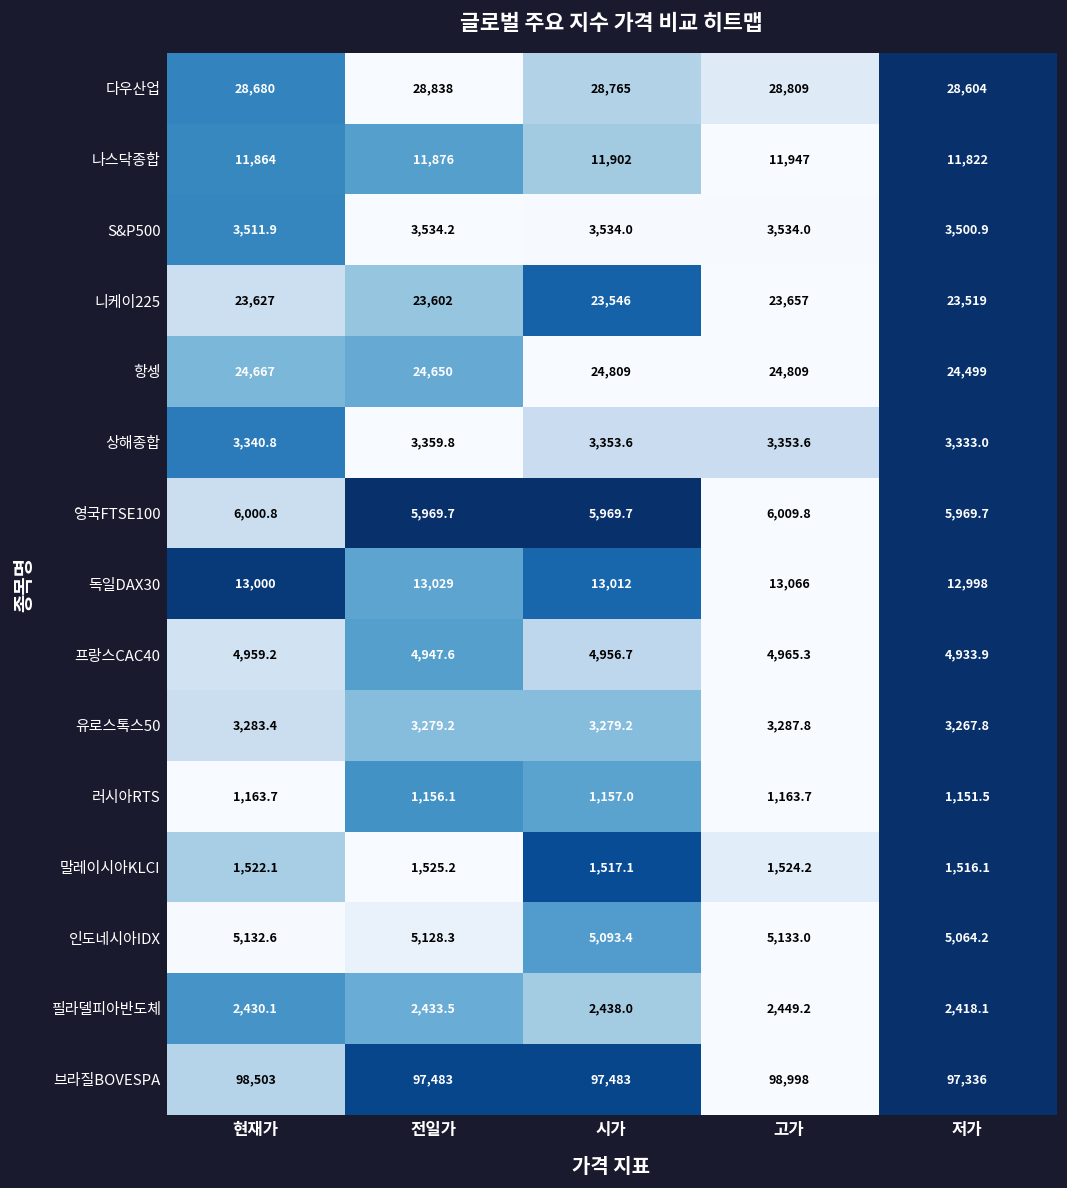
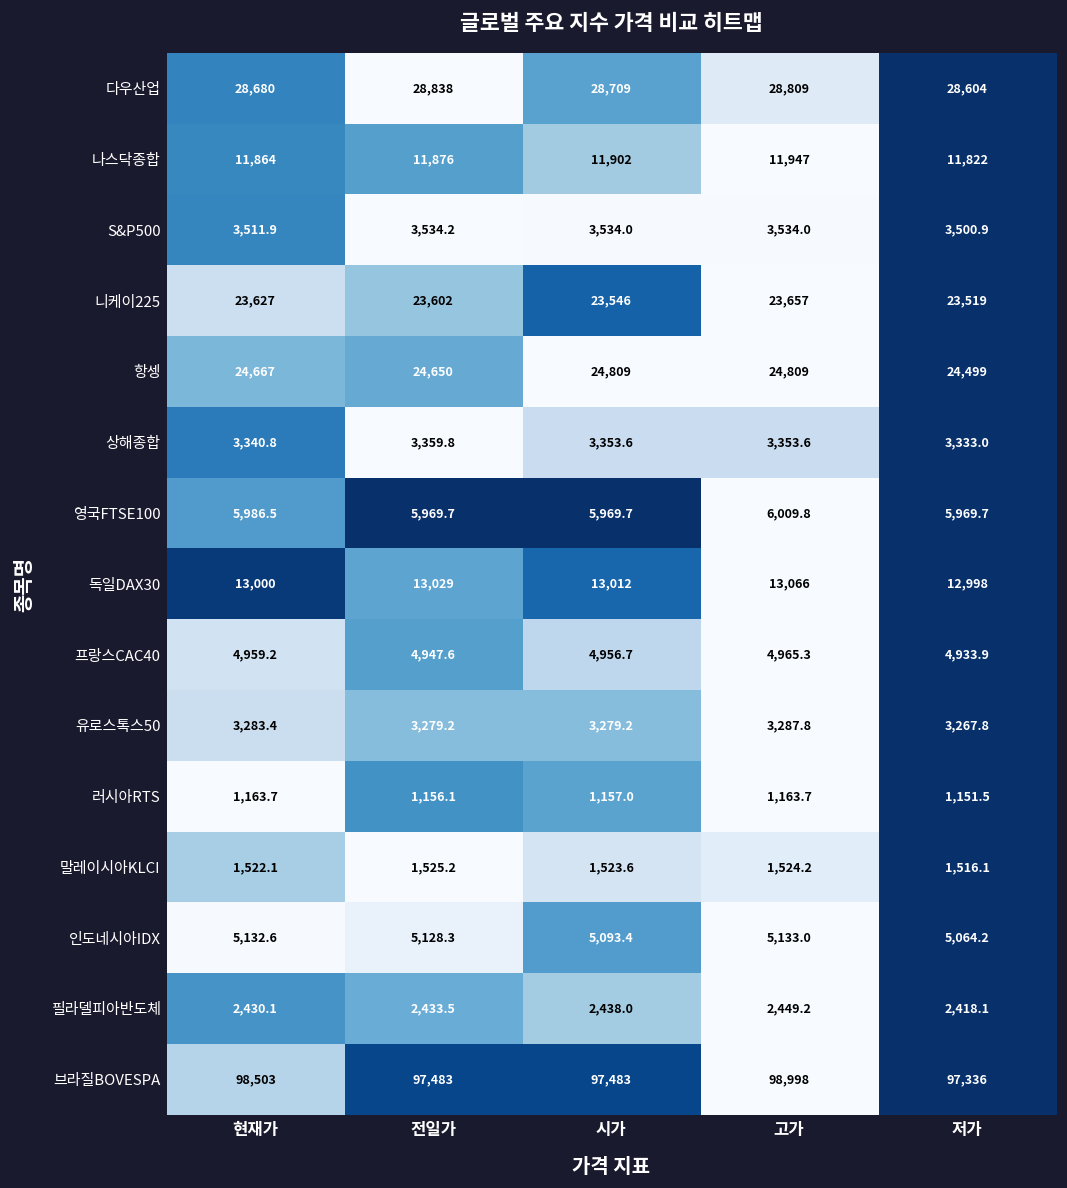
다우산업, 시가: 28,765 -> 28,709
영국FTSE100, 현재가: 6,000.8 -> 5,986.5
말레이시아KLCI, 시가: 1,517.1 -> 1,523.6
